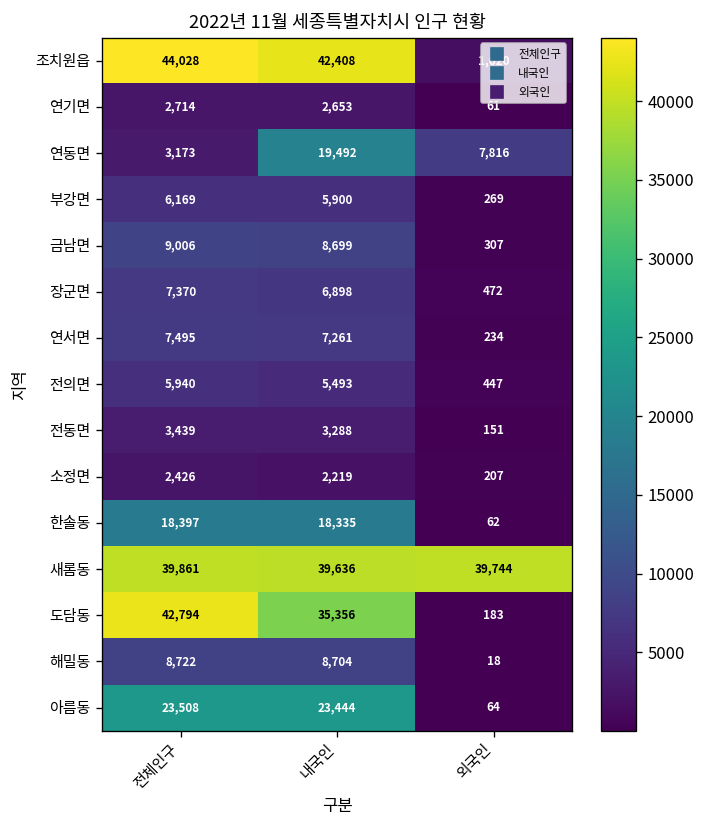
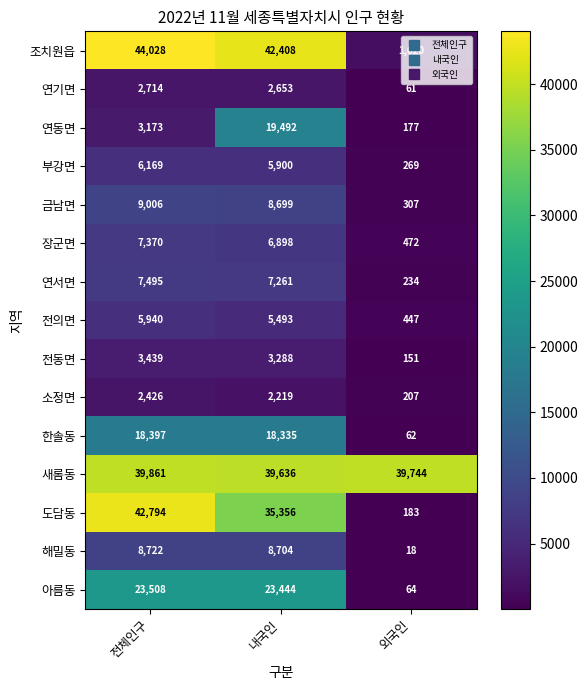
연동면, 외국인: 7,816 -> 177
